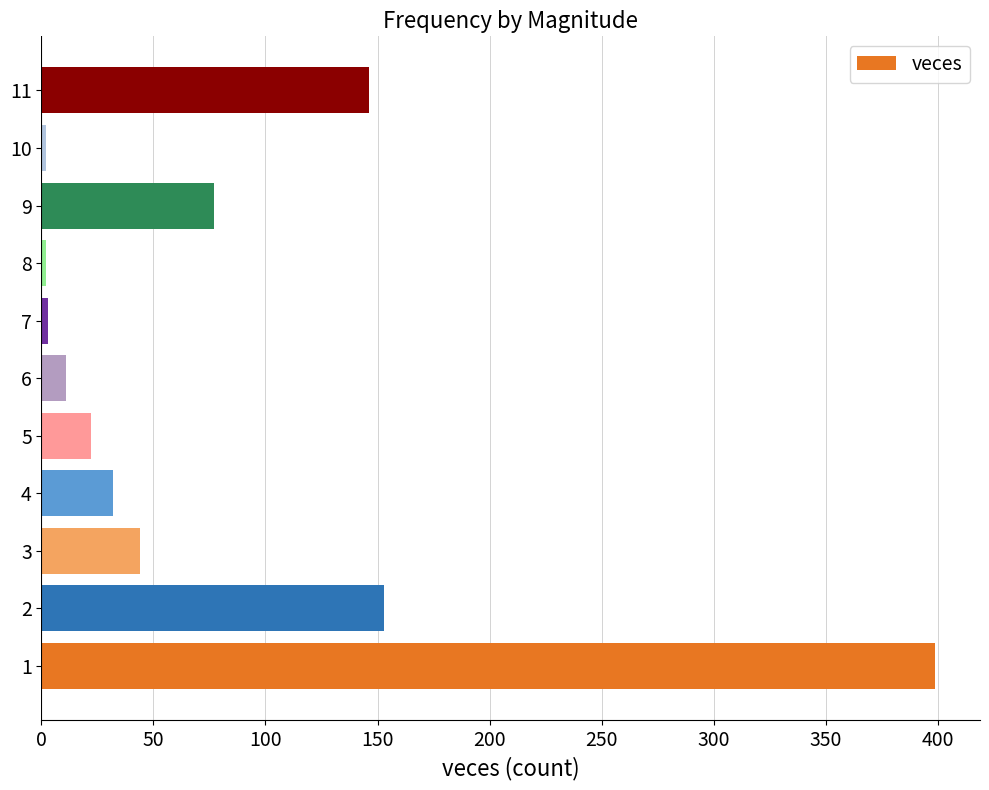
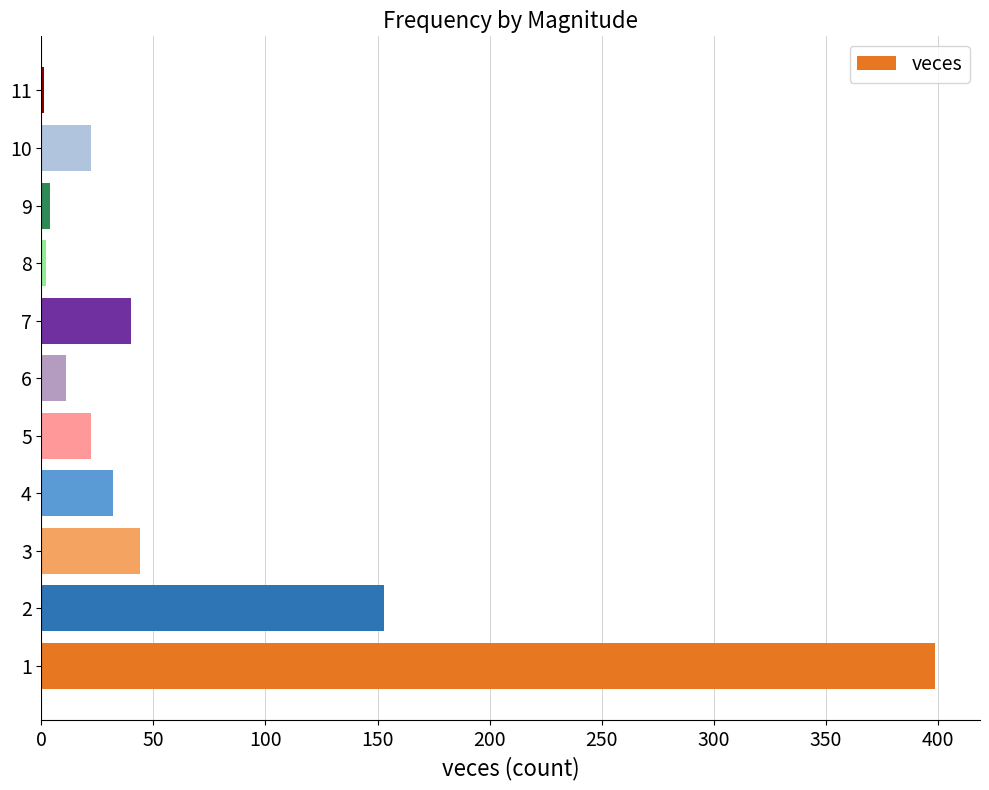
11: 146 -> 1
10: 2 -> 22
9: 77 -> 4
7: 3 -> 40
